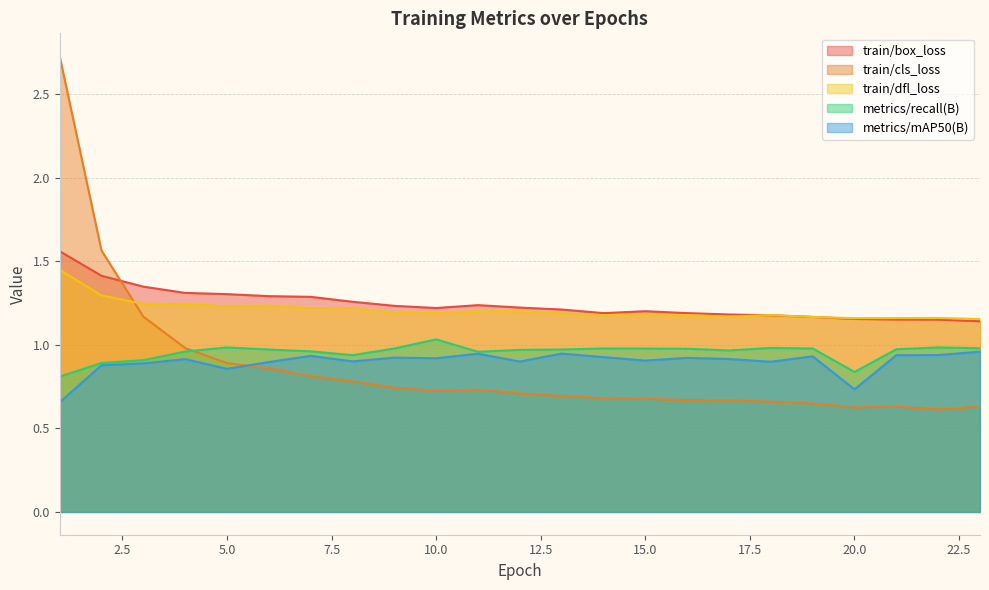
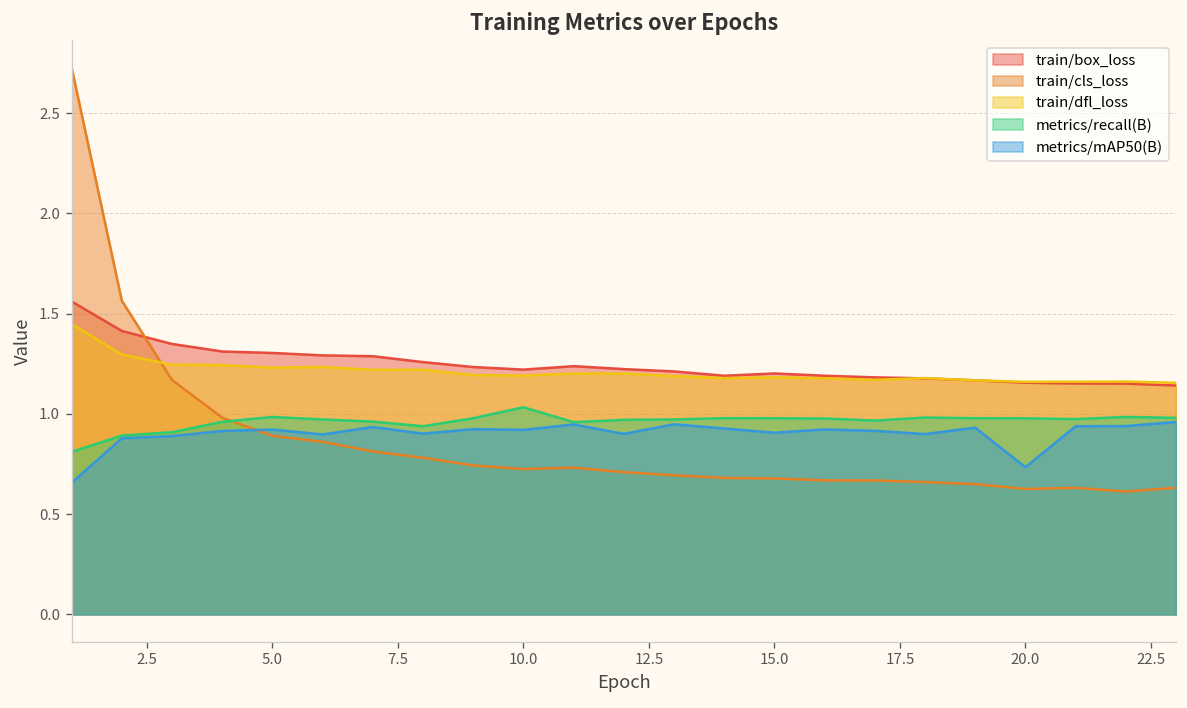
metrics/mAP50(B), 5.0: 0.86 -> 0.92
metrics/recall(B), 20.0: 0.84 -> 0.98
